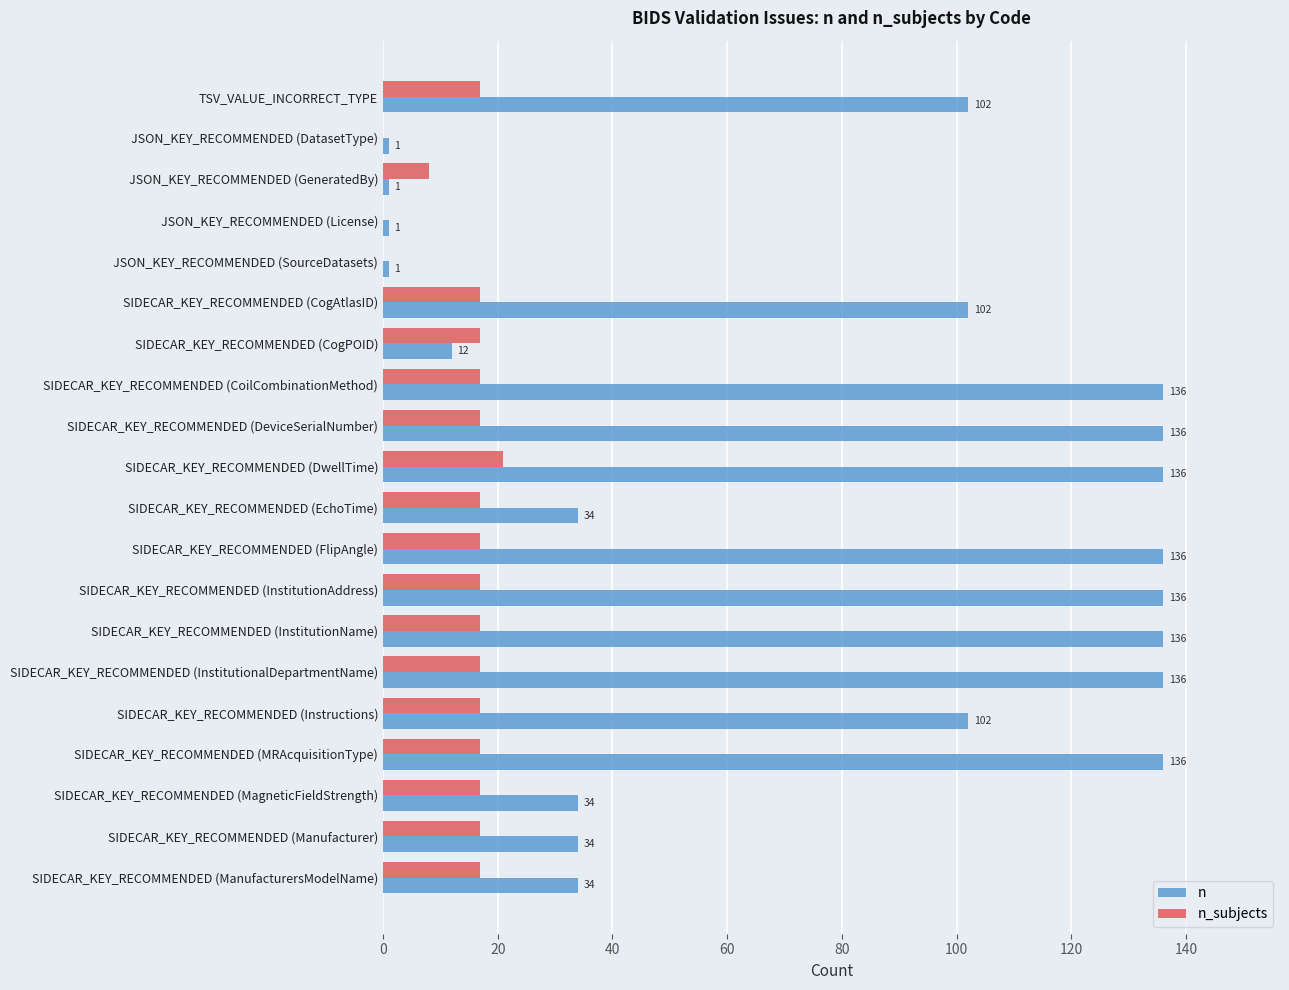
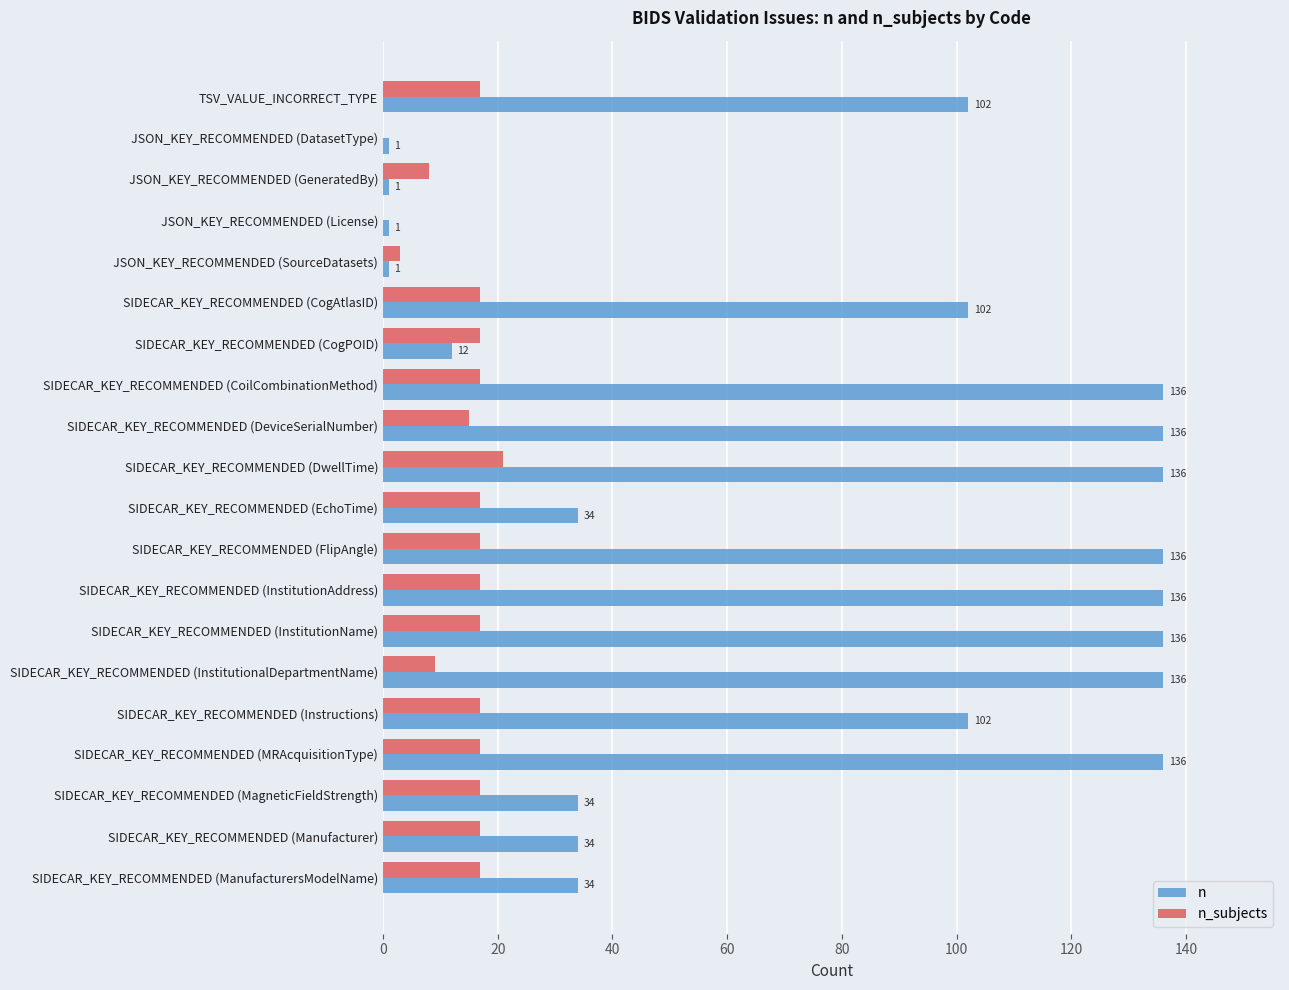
n_subjects, JSON_KEY_RECOMMENDED (SourceDatasets): 0 -> 3
n_subjects, SIDECAR_KEY_RECOMMENDED (DeviceSerialNumber): 17 -> 15
n_subjects, SIDECAR_KEY_RECOMMENDED (InstitutionalDepartmentName): 17 -> 9
